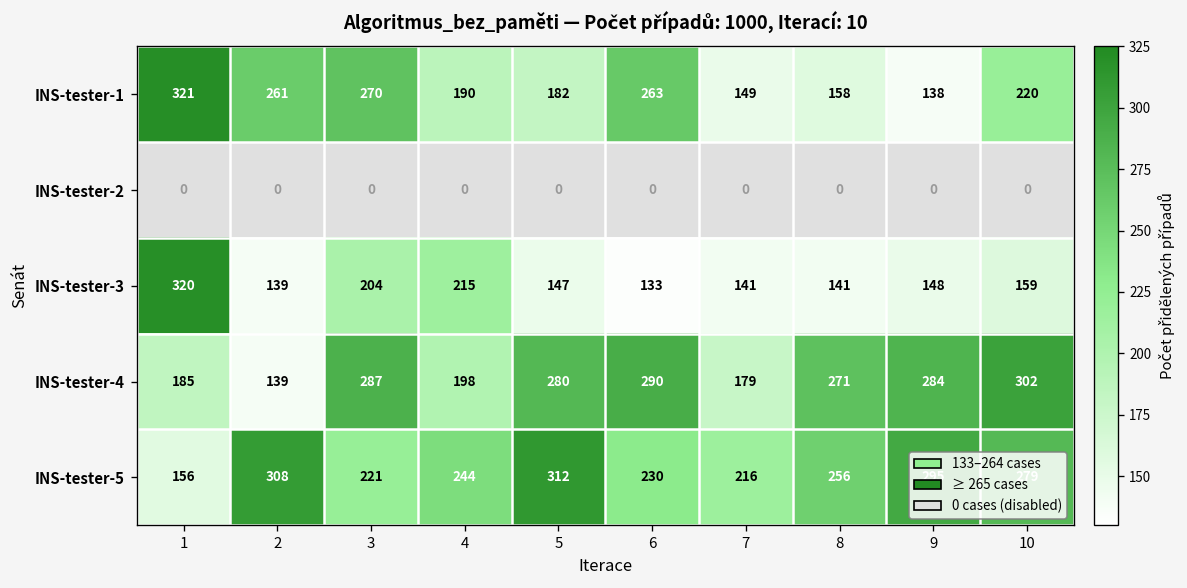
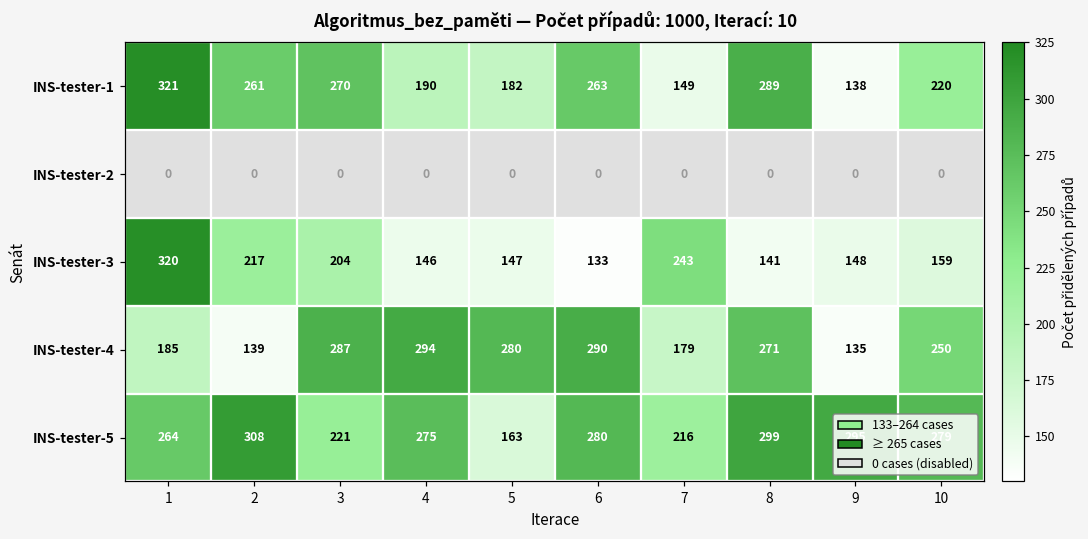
INS-tester-1, 8: 158 -> 289
INS-tester-3, 2: 139 -> 217
INS-tester-3, 4: 215 -> 146
INS-tester-3, 7: 141 -> 243
INS-tester-4, 4: 198 -> 294
INS-tester-4, 9: 284 -> 135
INS-tester-4, 10: 302 -> 250
INS-tester-5, 1: 156 -> 264
INS-tester-5, 4: 244 -> 275
INS-tester-5, 5: 312 -> 163
INS-tester-5, 6: 230 -> 280
INS-tester-5, 8: 256 -> 299
